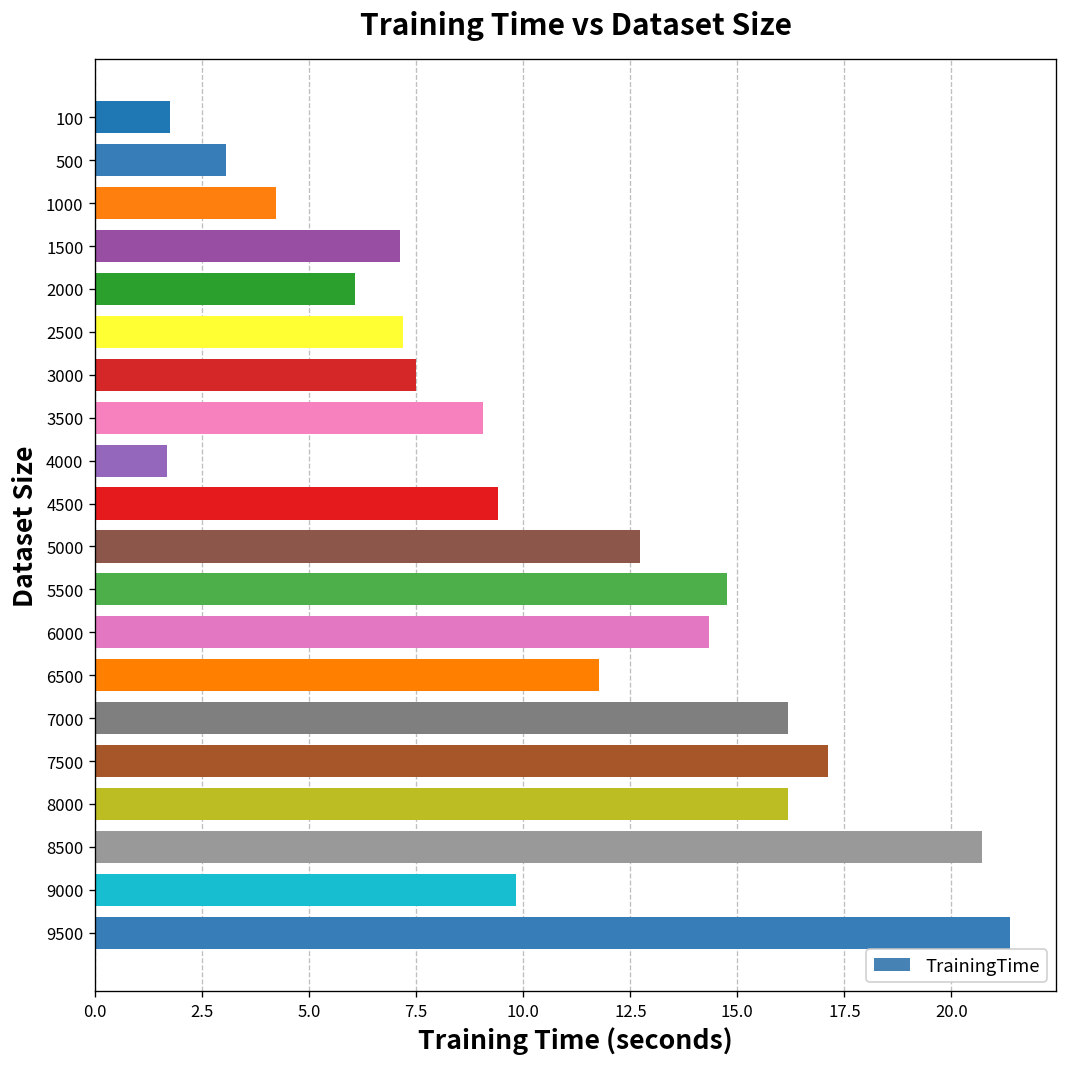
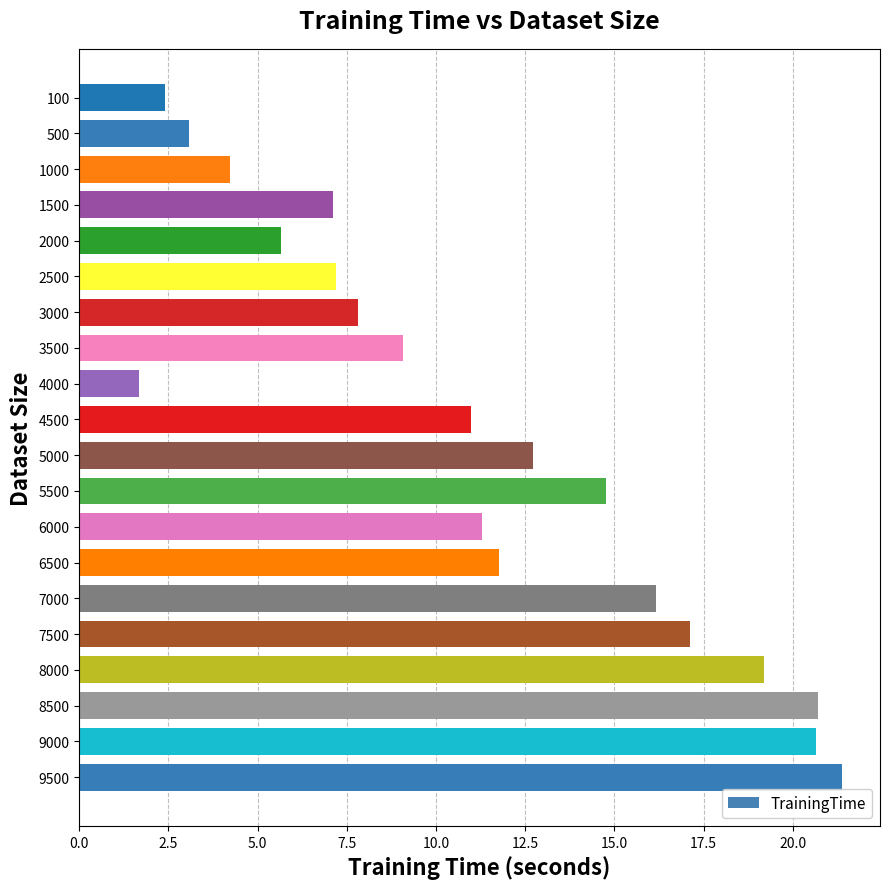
100: 1.8 -> 2.4
2000: 6.1 -> 5.7
3000: 7.5 -> 7.8
4500: 9.4 -> 11.0
6000: 14.3 -> 11.3
8000: 16.2 -> 19.2
9000: 9.8 -> 20.6
